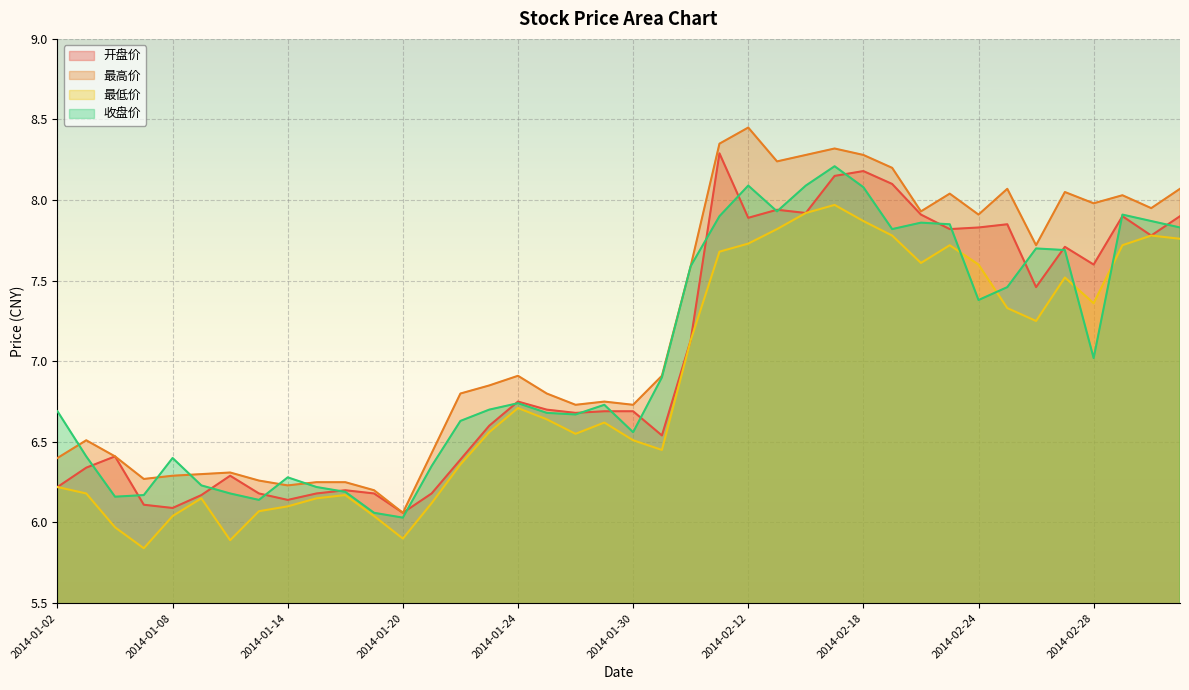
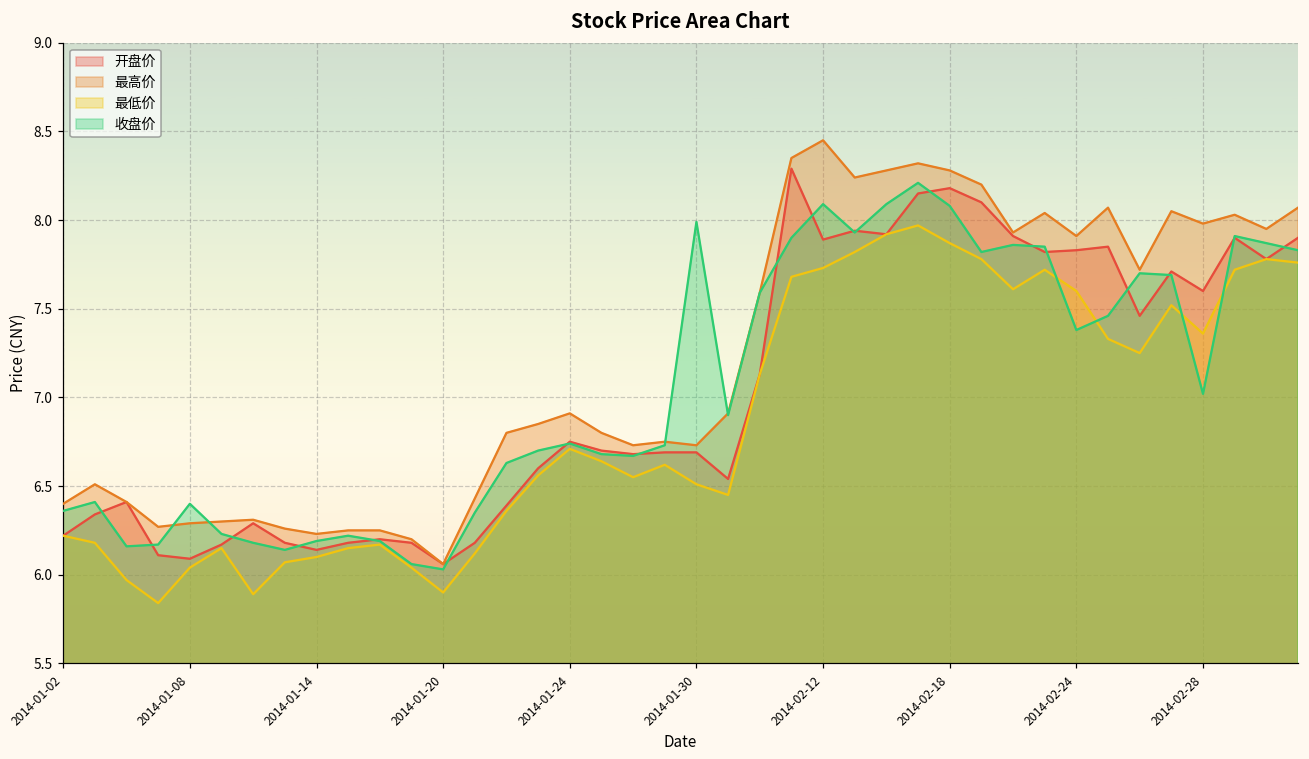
收盘价, 2014-01-02: 6.69 -> 6.36
收盘价, 2014-01-14: 6.28 -> 6.19
收盘价, 2014-01-30: 6.56 -> 7.99
